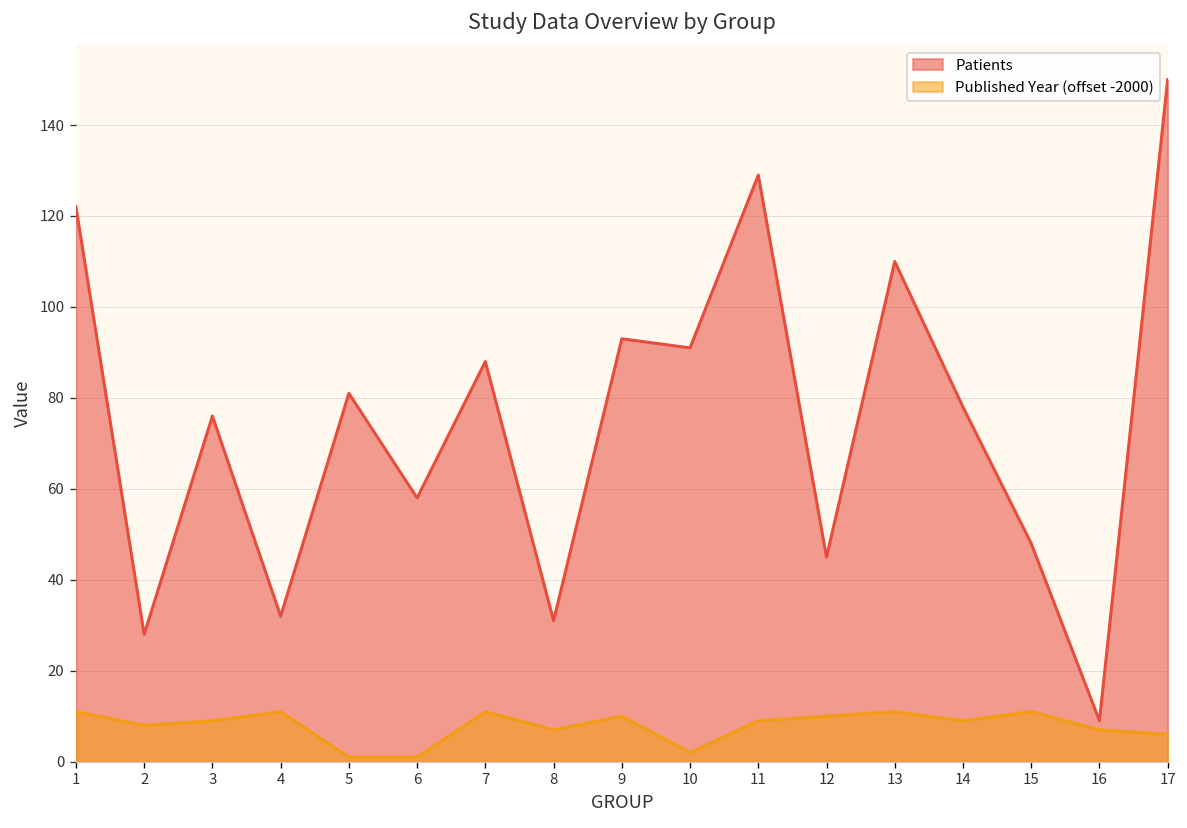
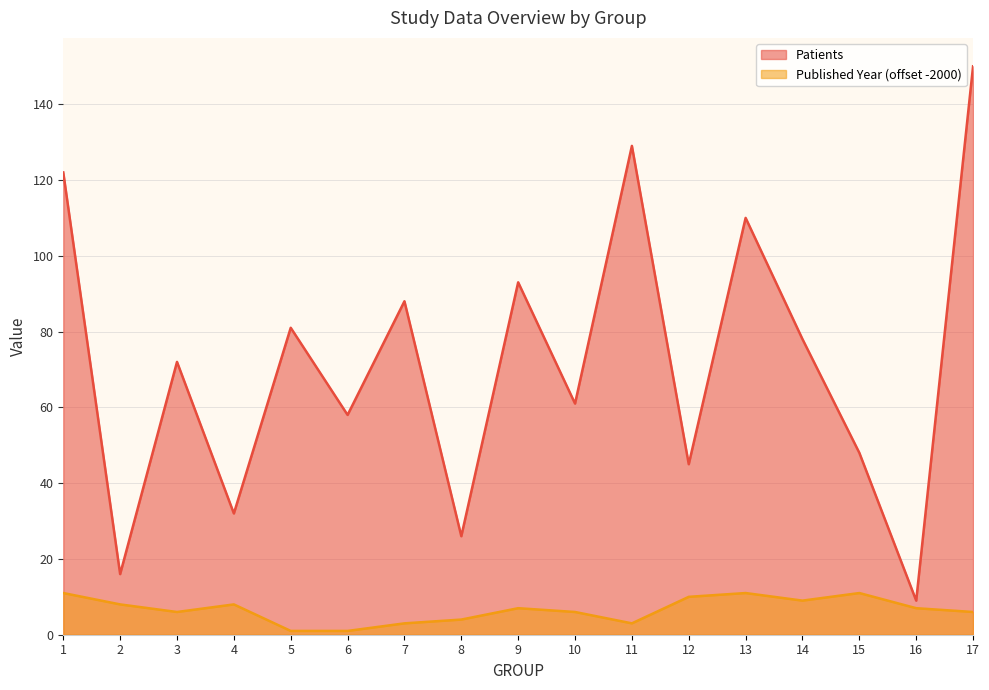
Patients, 2: 28 -> 16
Patients, 3: 76 -> 72
Published Year (offset -2000), 3: 9 -> 6
Published Year (offset -2000), 4: 11 -> 8
Published Year (offset -2000), 7: 11 -> 3
Patients, 8: 31 -> 26
Published Year (offset -2000), 8: 7 -> 4
Published Year (offset -2000), 9: 10 -> 7
Patients, 10: 91 -> 61
Published Year (offset -2000), 10: 2 -> 6
Published Year (offset -2000), 11: 9 -> 3
